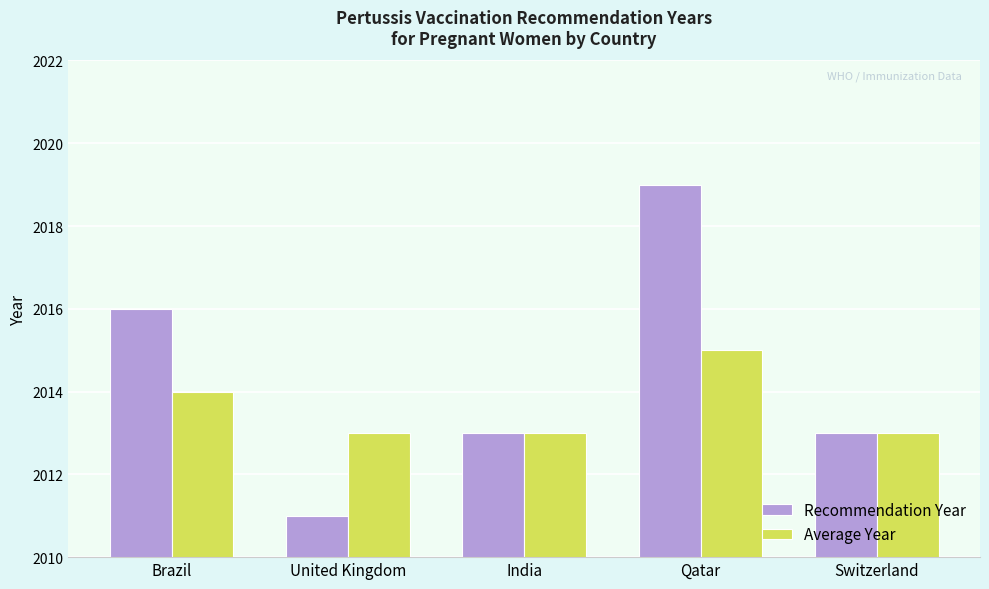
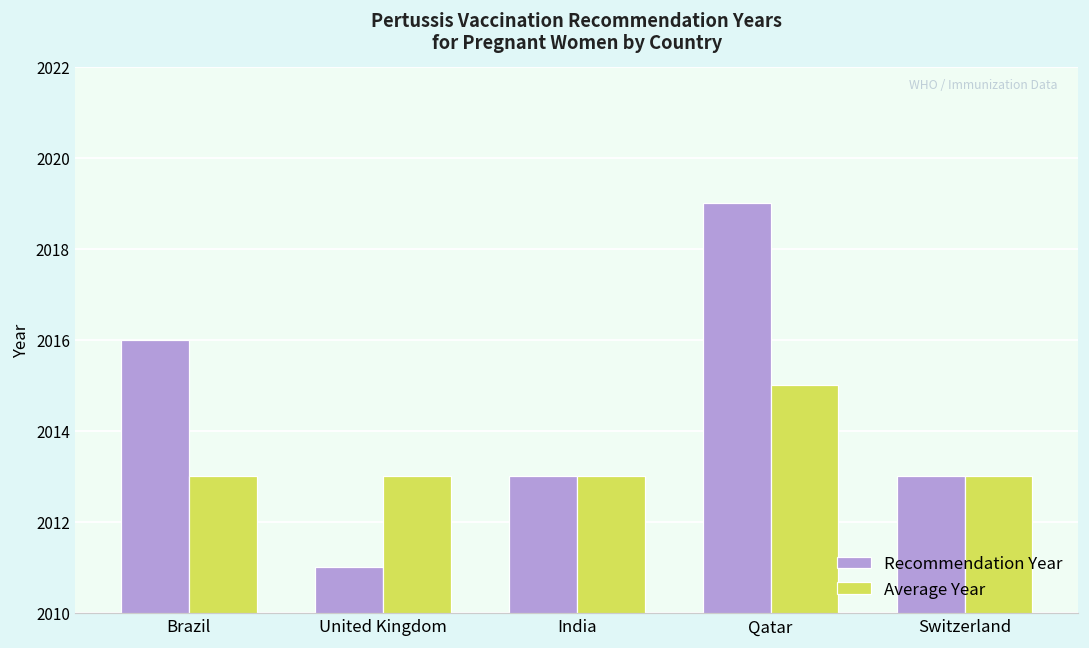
Average Year, Brazil: 2014 -> 2013
